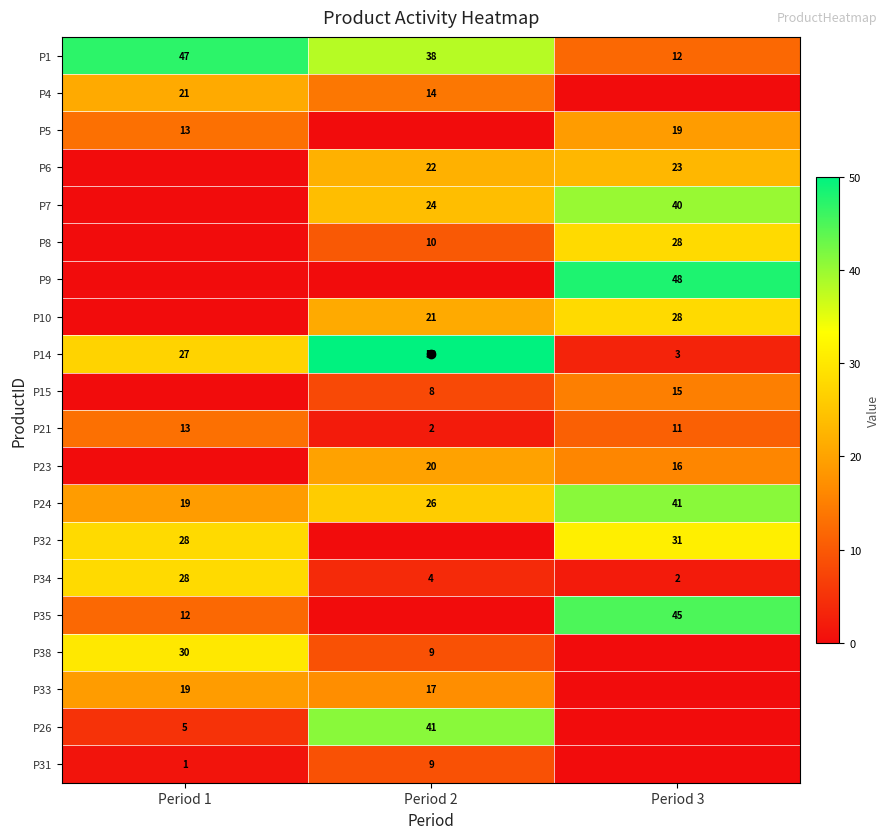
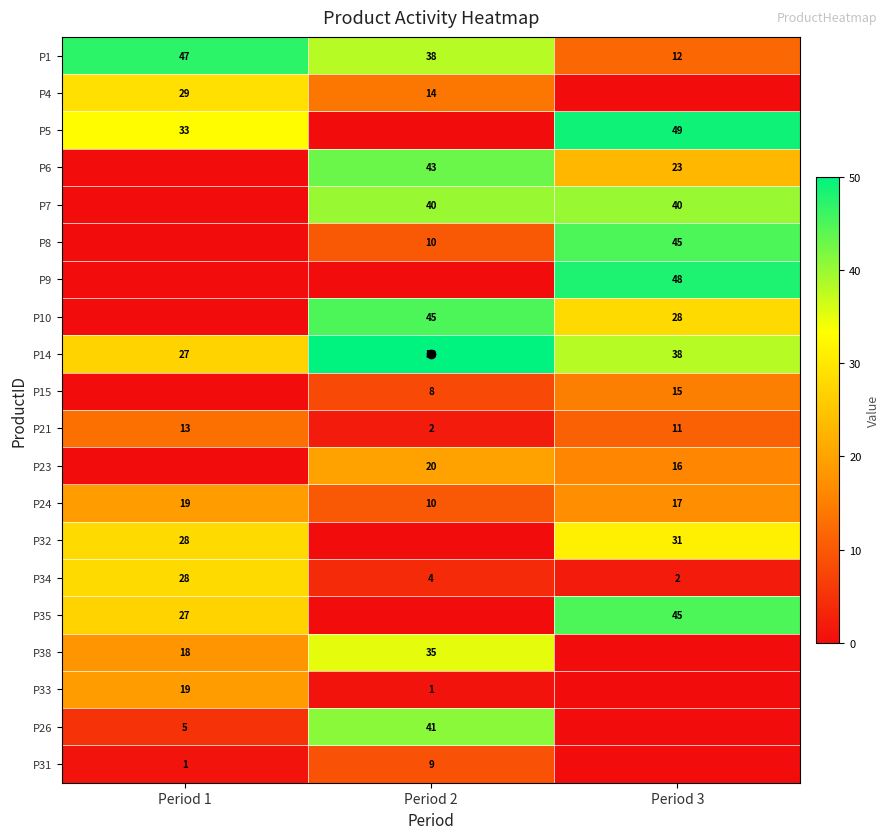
P4, Period 1: 21 -> 29
P5, Period 1: 13 -> 33
P5, Period 3: 19 -> 49
P6, Period 2: 22 -> 43
P7, Period 2: 24 -> 40
P8, Period 3: 28 -> 45
P10, Period 2: 21 -> 45
P14, Period 3: 3 -> 38
P24, Period 2: 26 -> 10
P24, Period 3: 41 -> 17
P35, Period 1: 12 -> 27
P38, Period 1: 30 -> 18
P38, Period 2: 9 -> 35
P33, Period 2: 17 -> 1
